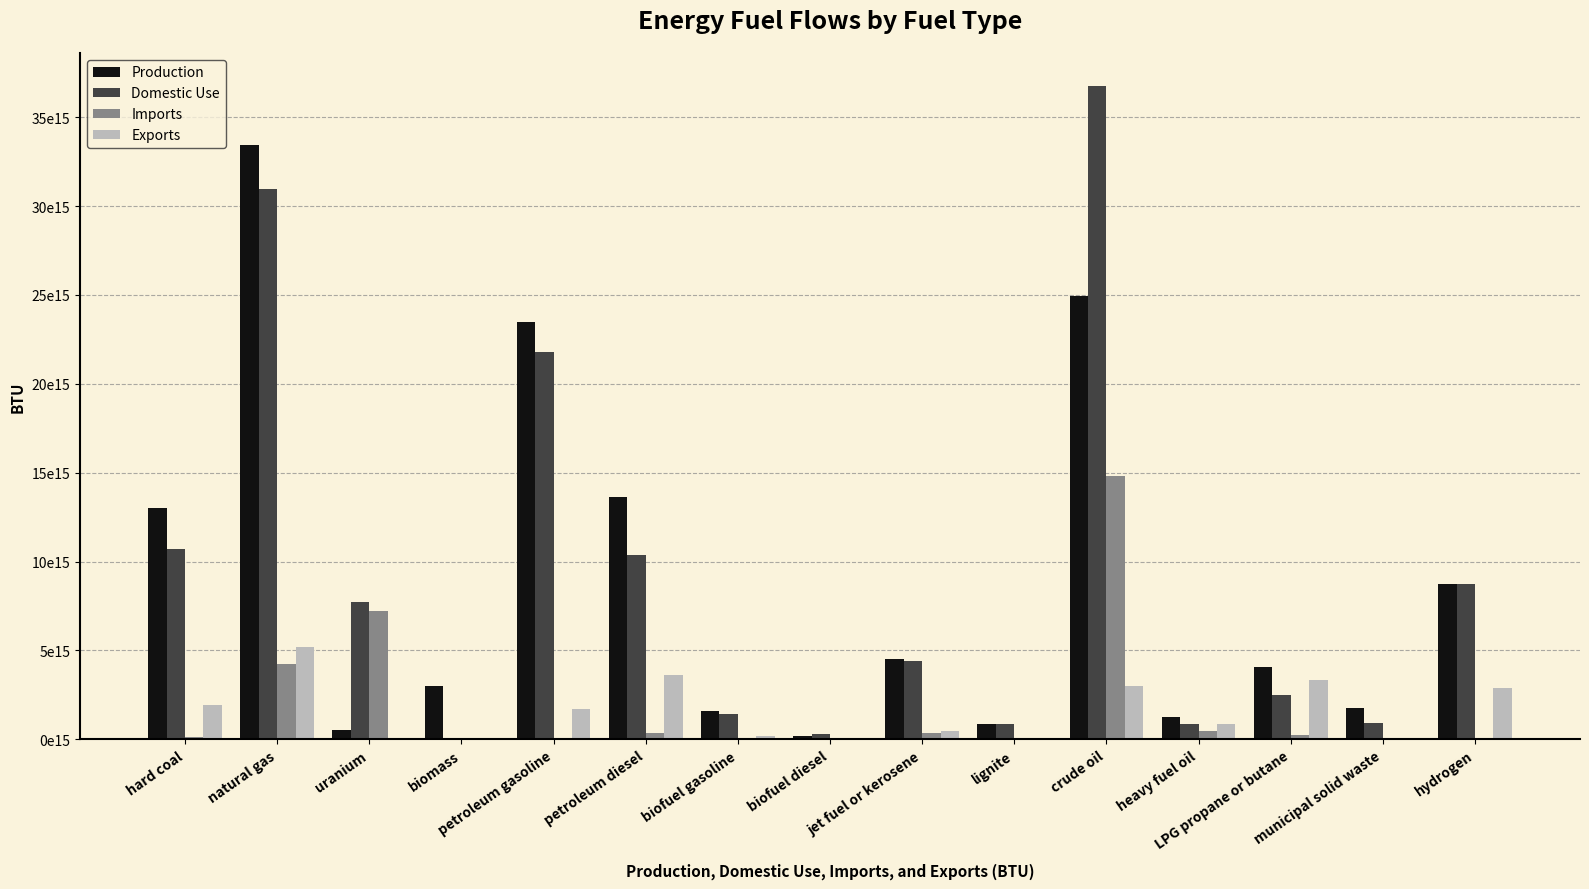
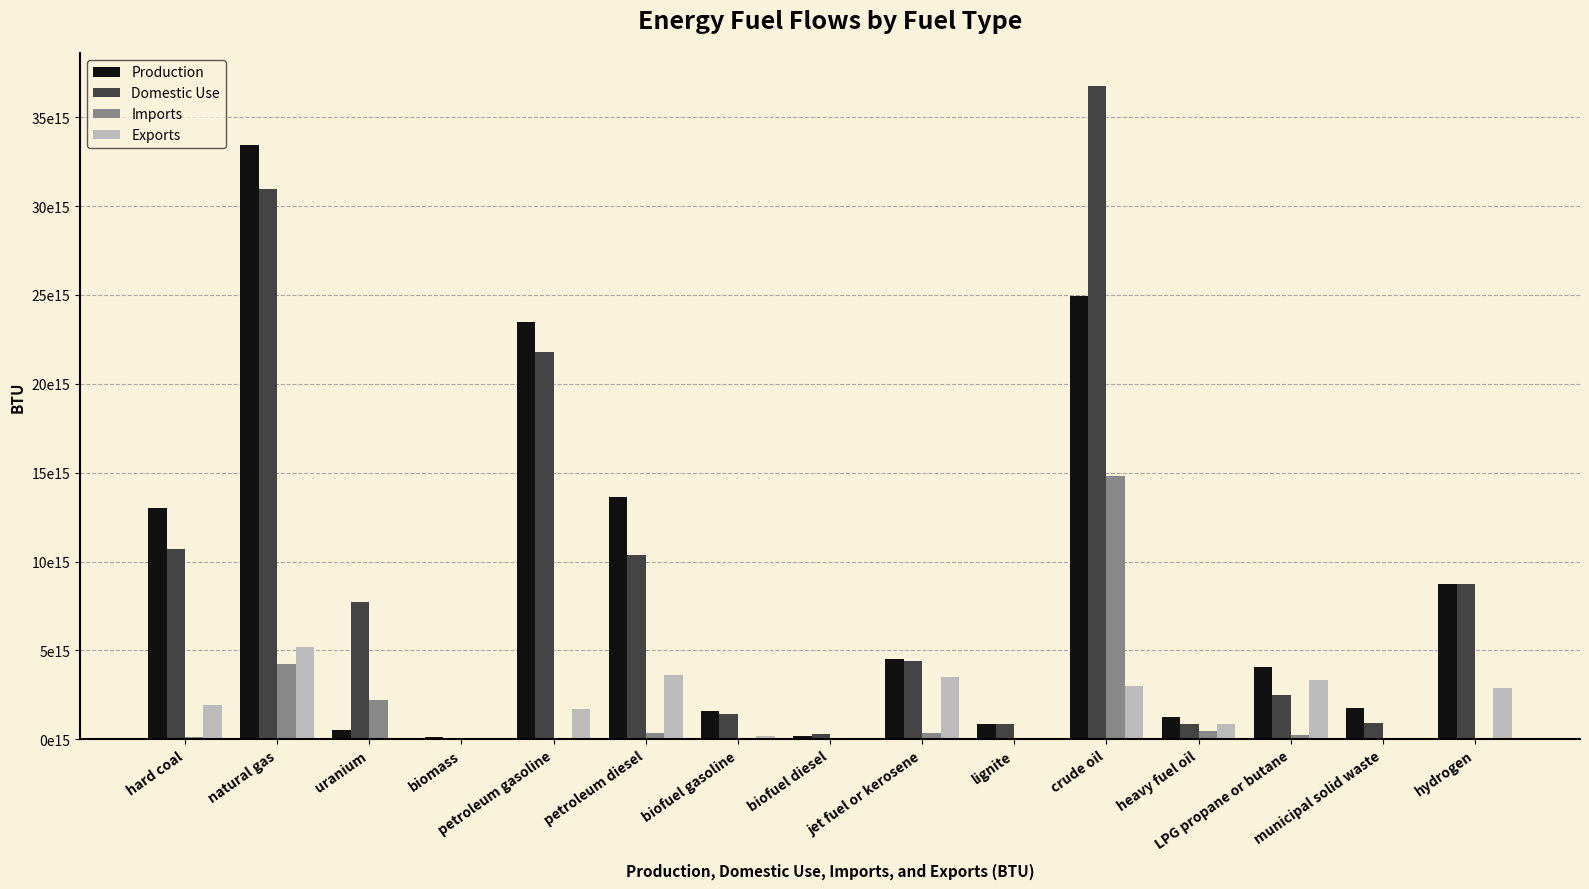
Imports, uranium: 7200000000000000 -> 2200000000000000
Production, biomass: 3000000000000000 -> 100000000000000
Exports, jet fuel or kerosene: 500000000000000 -> 3500000000000000
